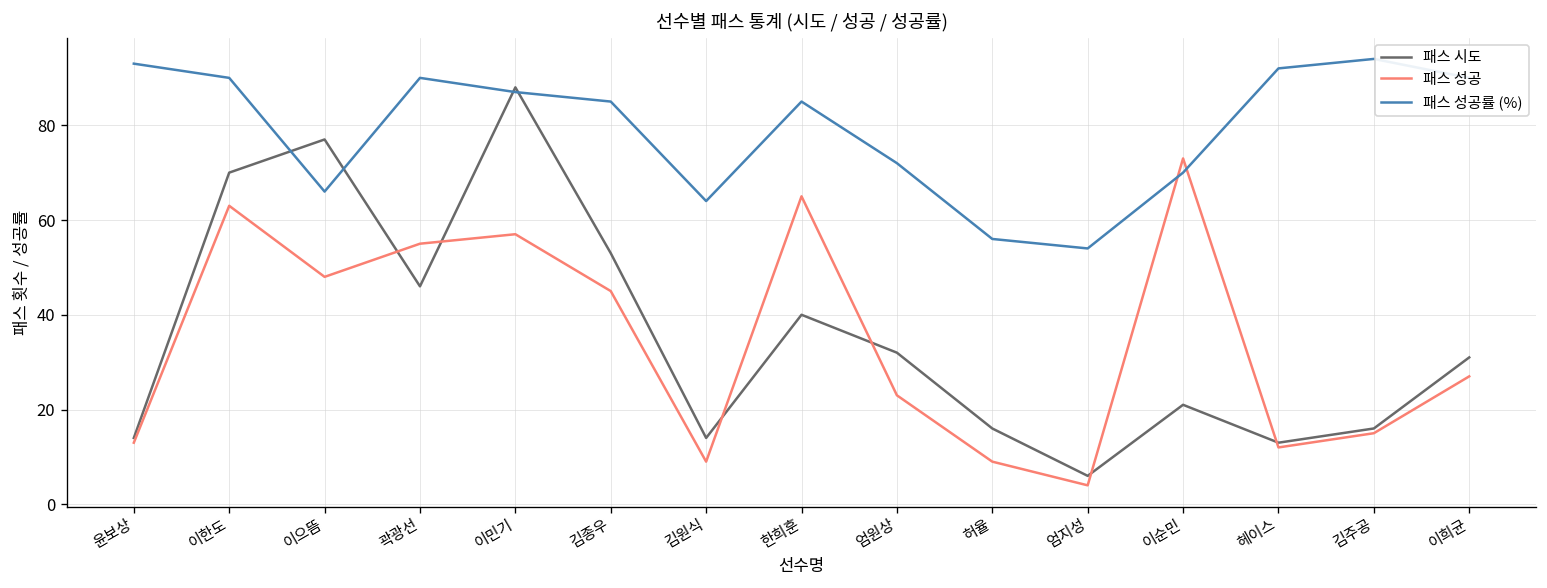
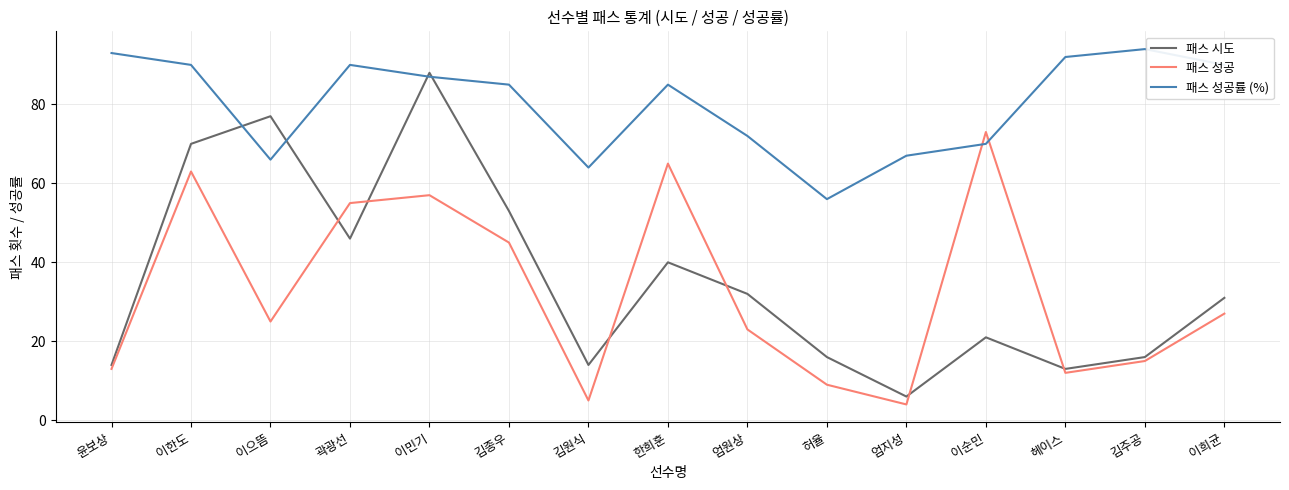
패스 성공, 이으뜸: 48 -> 25
패스 성공, 김원식: 9 -> 5
패스 성공률 (%), 엄지성: 54 -> 67
